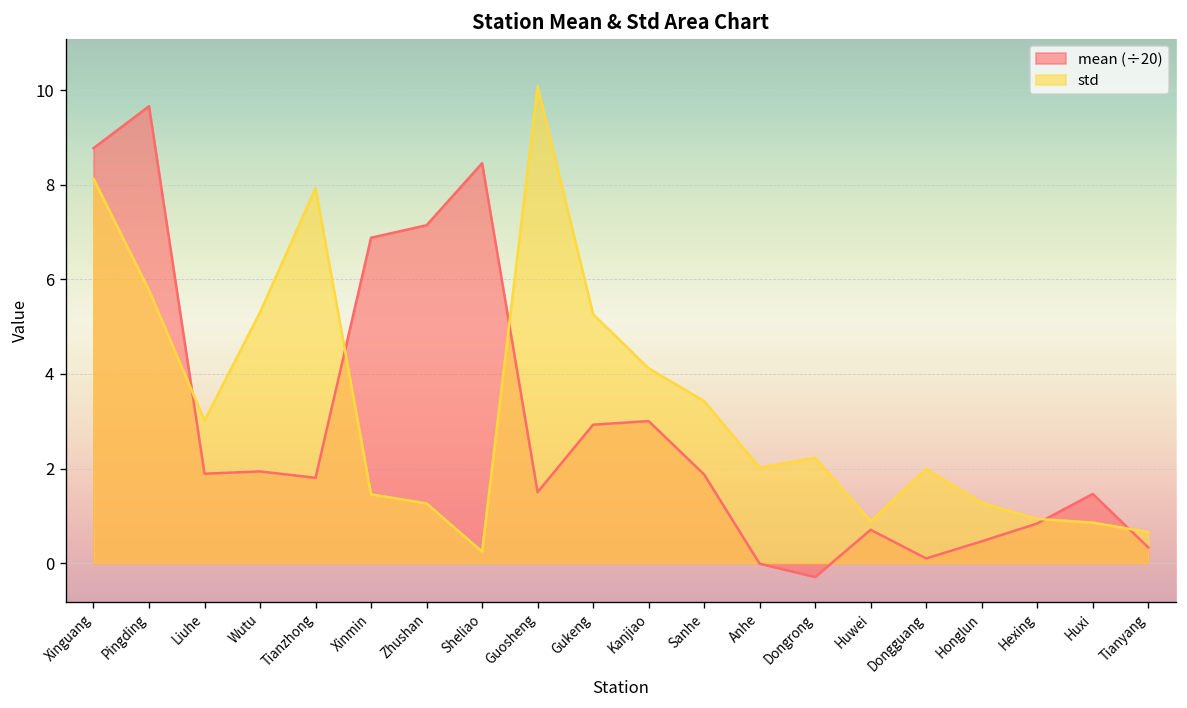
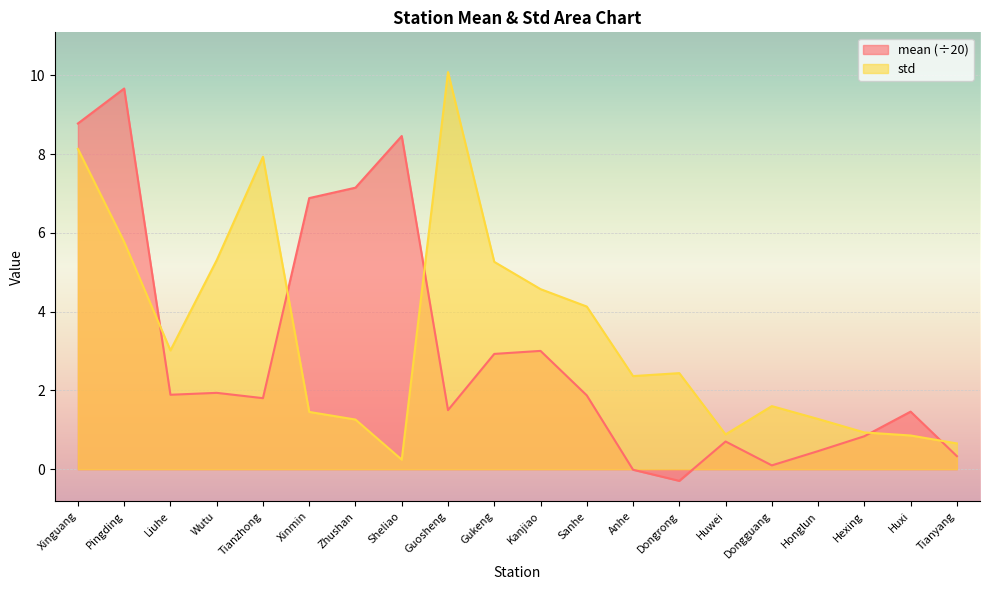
std, Kanjiao: 4.1 -> 4.6
std, Sanhe: 3.4 -> 4.1
std, Anhe: 2.0 -> 2.4
std, Dongrong: 2.2 -> 2.4
std, Dongguang: 2.0 -> 1.6
